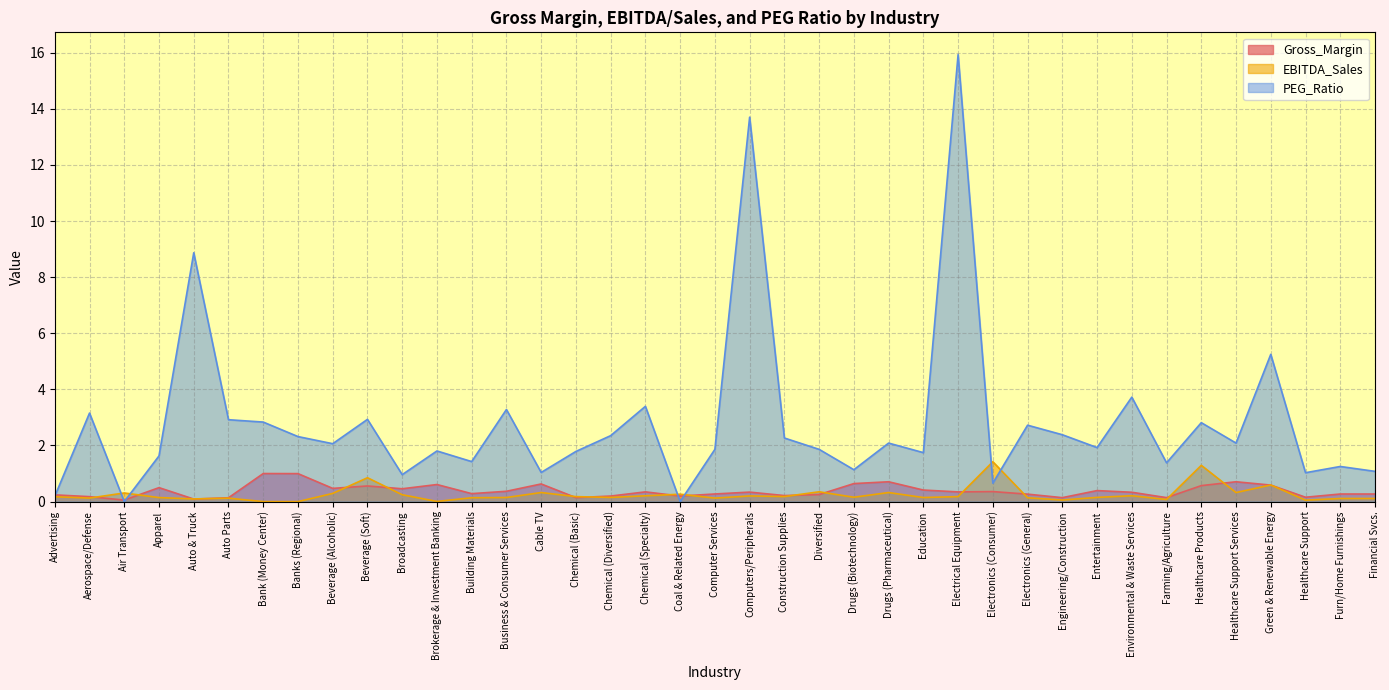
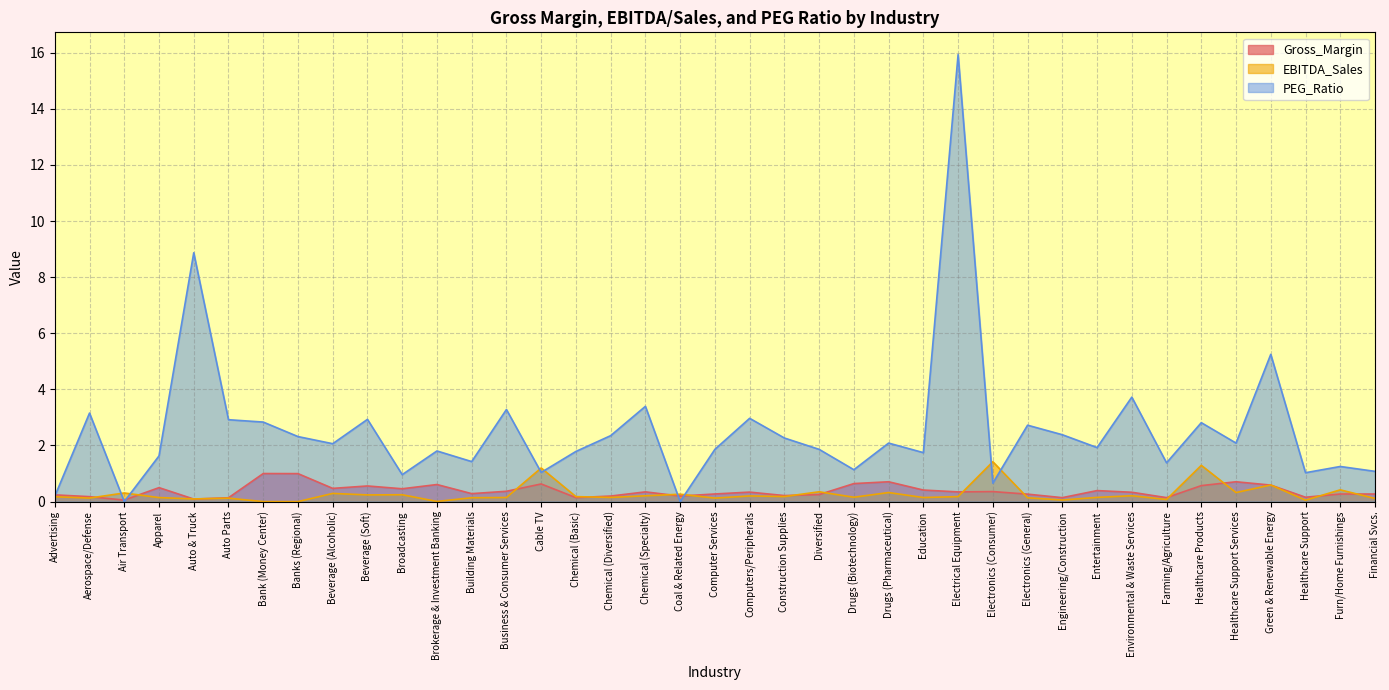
EBITDA_Sales, Beverage (Soft): 0.9 -> 0.2
EBITDA_Sales, Cable TV: 0.3 -> 1.2
PEG_Ratio, Computers/Peripherals: 13.7 -> 3.0
EBITDA_Sales, Furn/Home Furnishings: 0.1 -> 0.4
